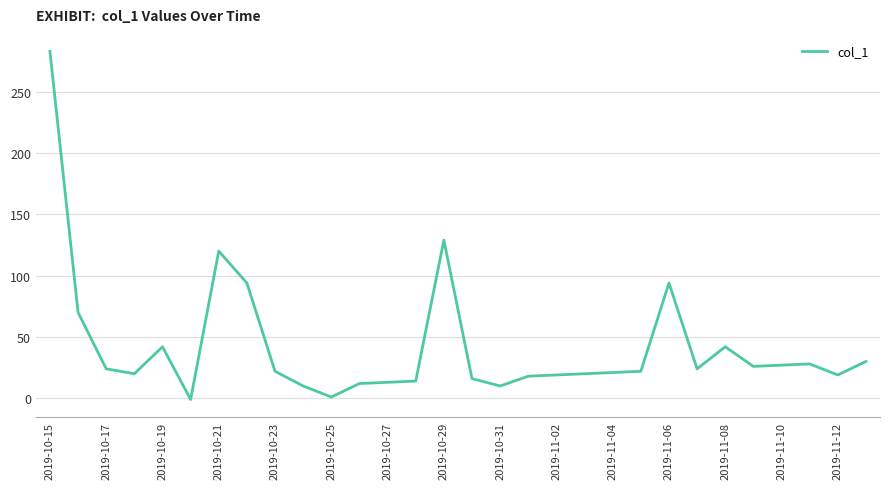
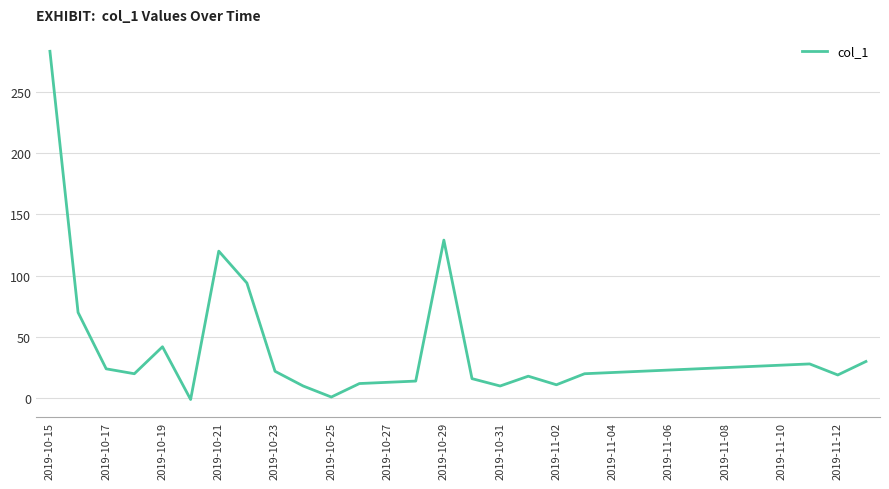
2019-11-02: 19 -> 11
2019-11-06: 94 -> 23
2019-11-08: 42 -> 25
